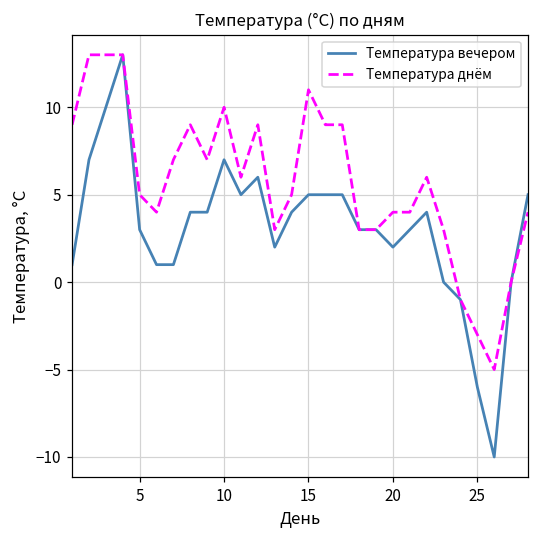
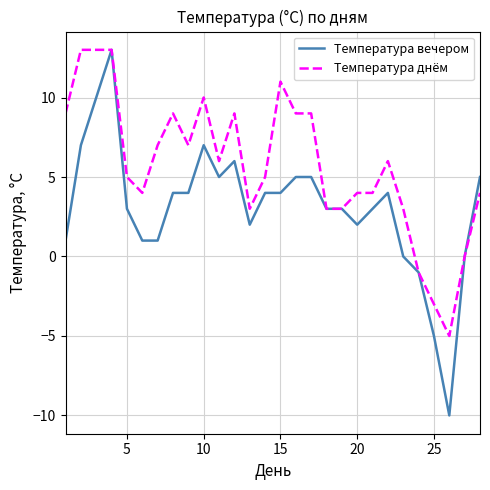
Температура вечером, 15: 5 -> 4
Температура вечером, 25: -6 -> -5
